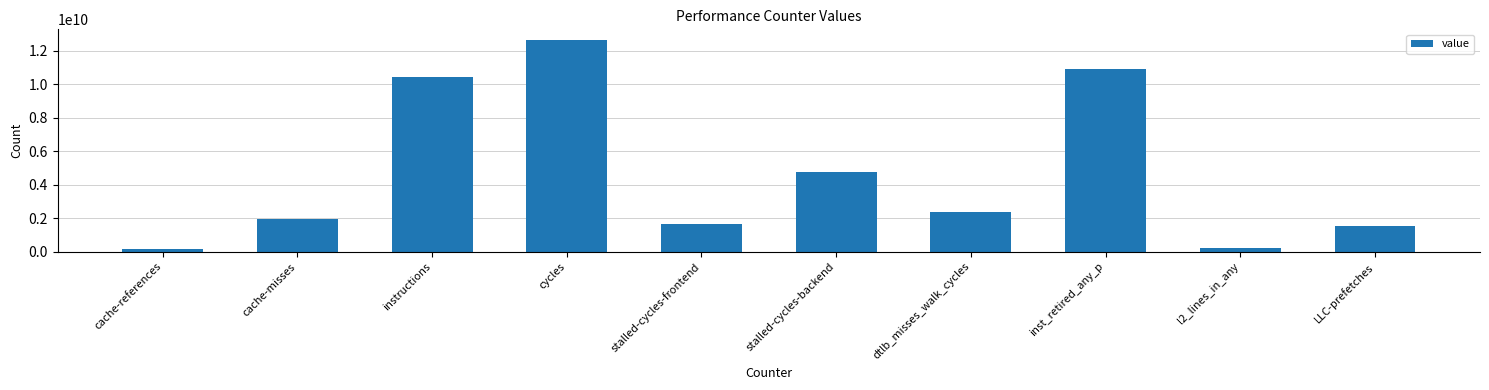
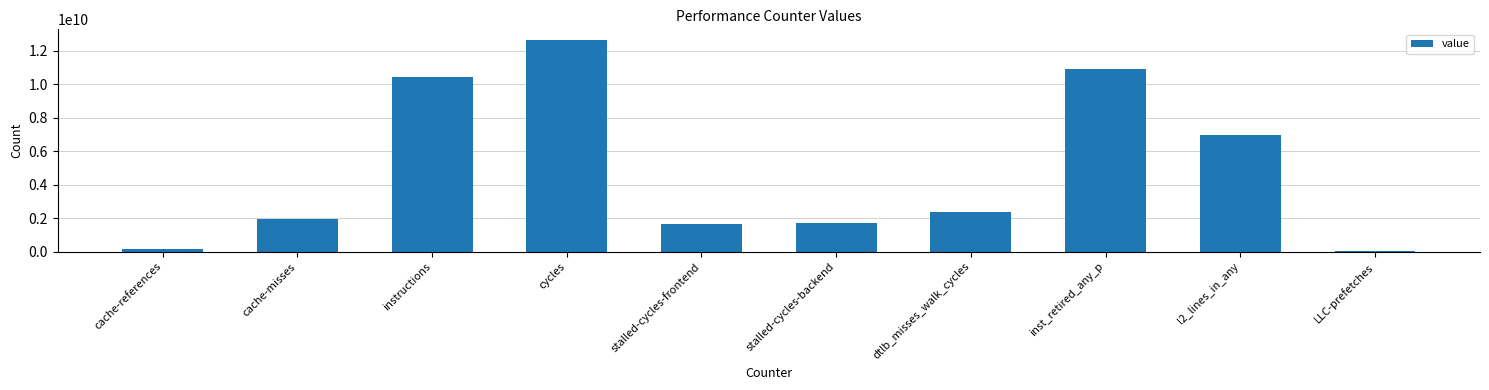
stalled-cycles-backend: 4800000000 -> 1700000000
l2_lines_in_any: 200000000 -> 7000000000
LLC-prefetches: 1600000000 -> 0
